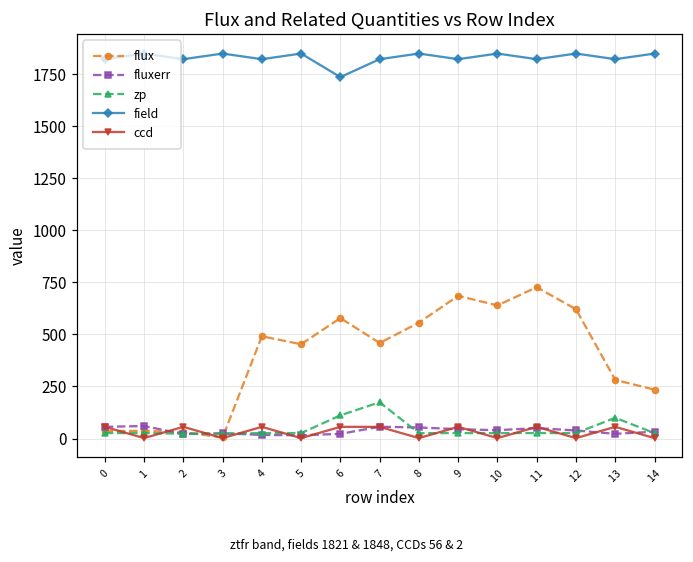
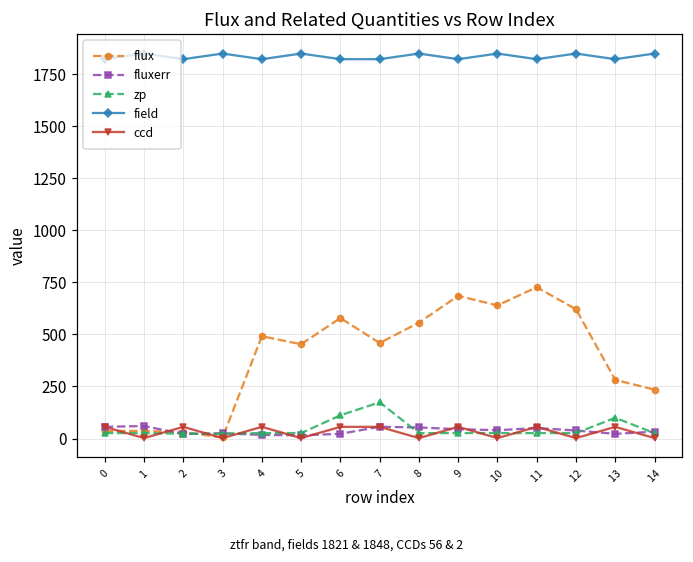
field, 6: 1740 -> 1820
